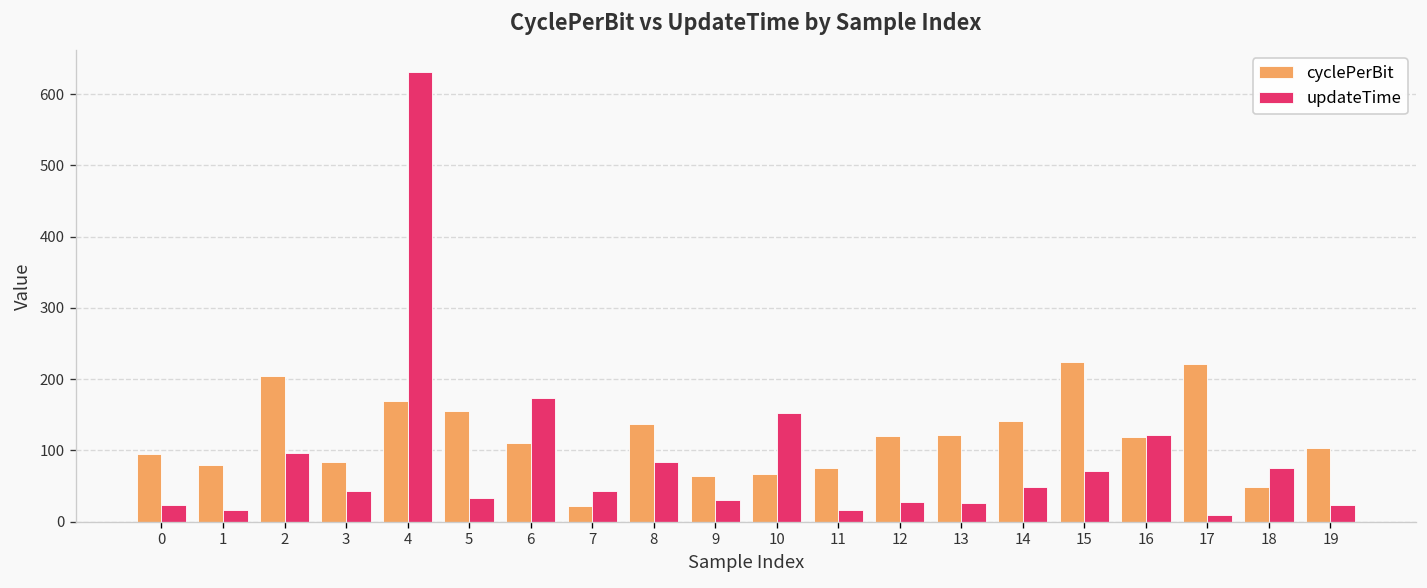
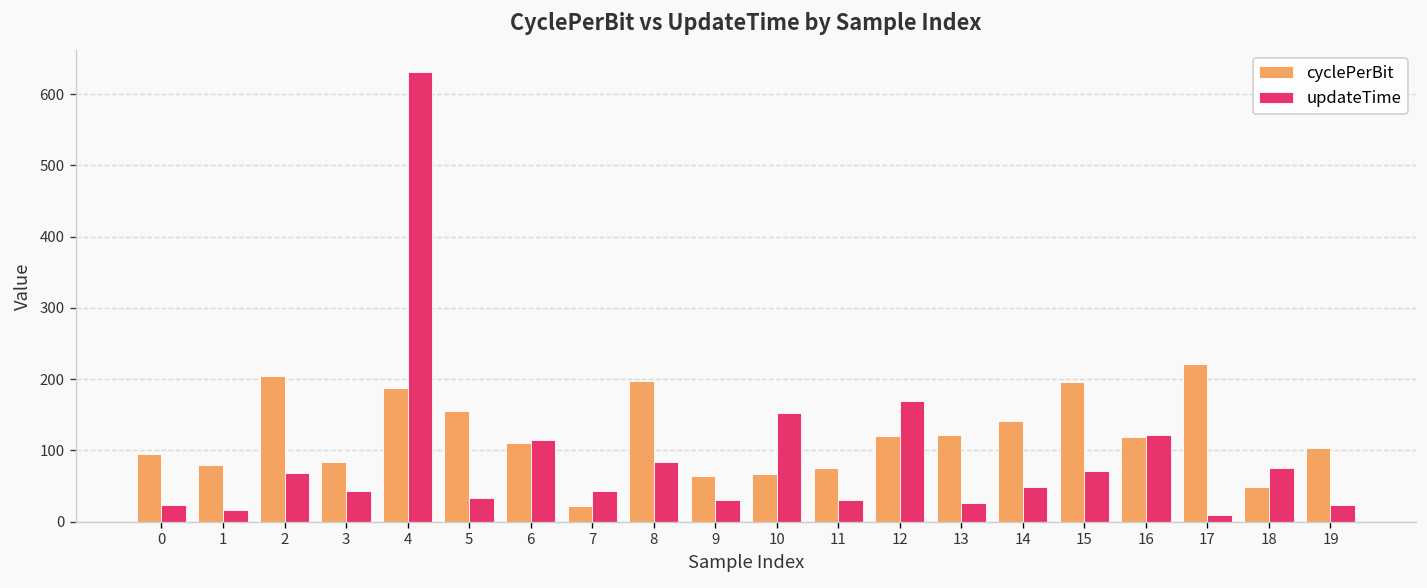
updateTime, 2: 100 -> 70
cyclePerBit, 4: 170 -> 190
updateTime, 6: 170 -> 110
cyclePerBit, 8: 140 -> 200
updateTime, 11: 20 -> 30
updateTime, 12: 30 -> 170
cyclePerBit, 15: 220 -> 200
